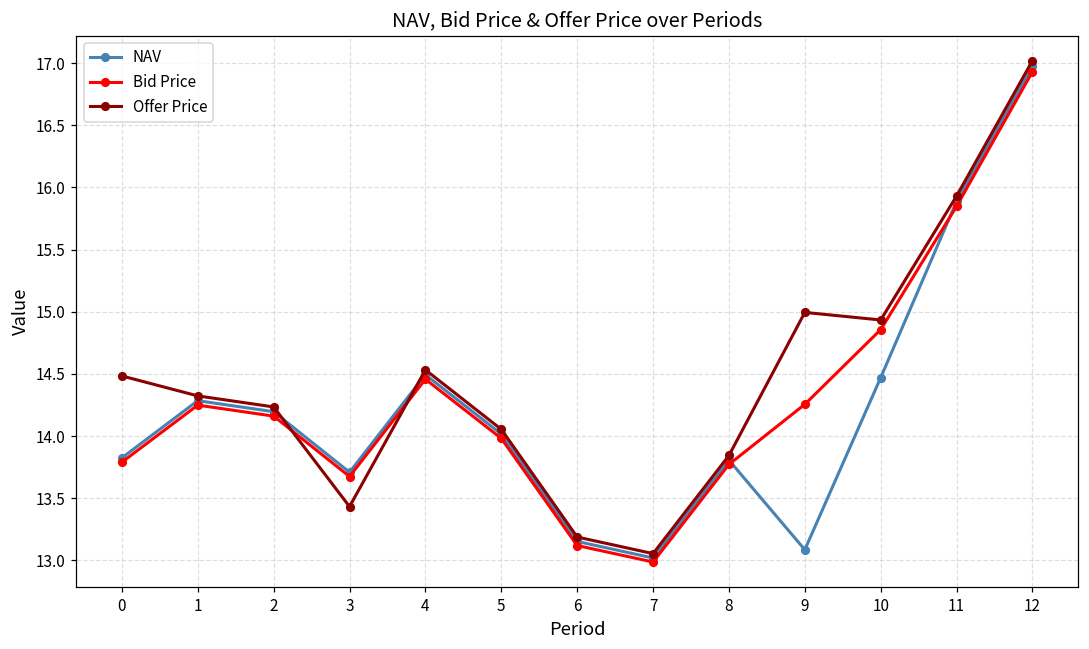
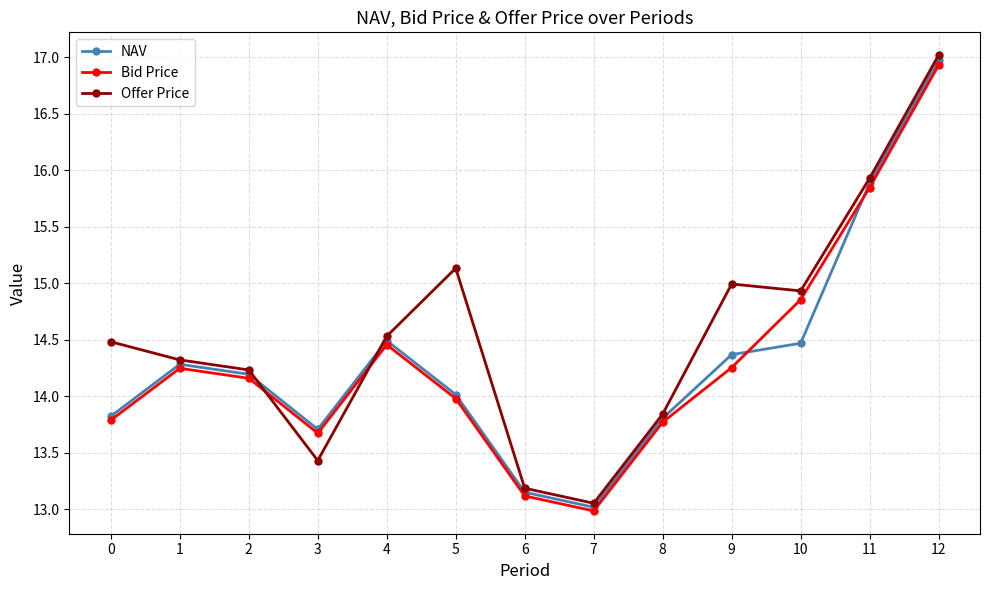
Offer Price, 5: 14.05 -> 15.13
NAV, 9: 13.09 -> 14.37
